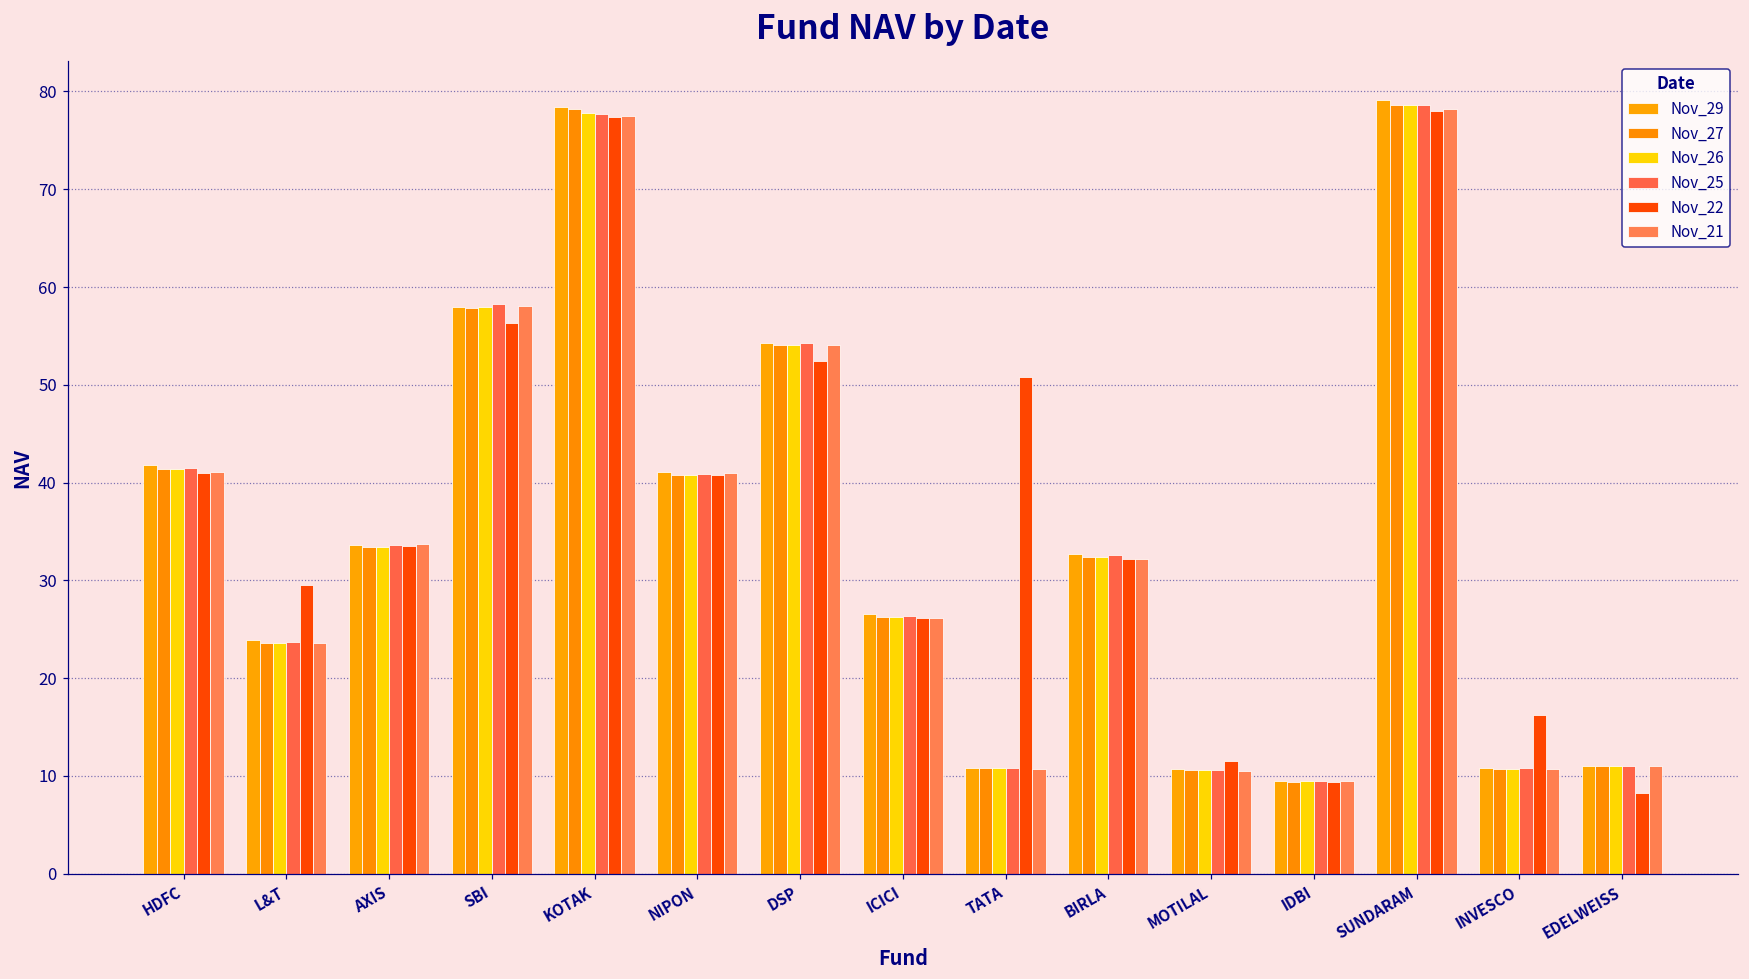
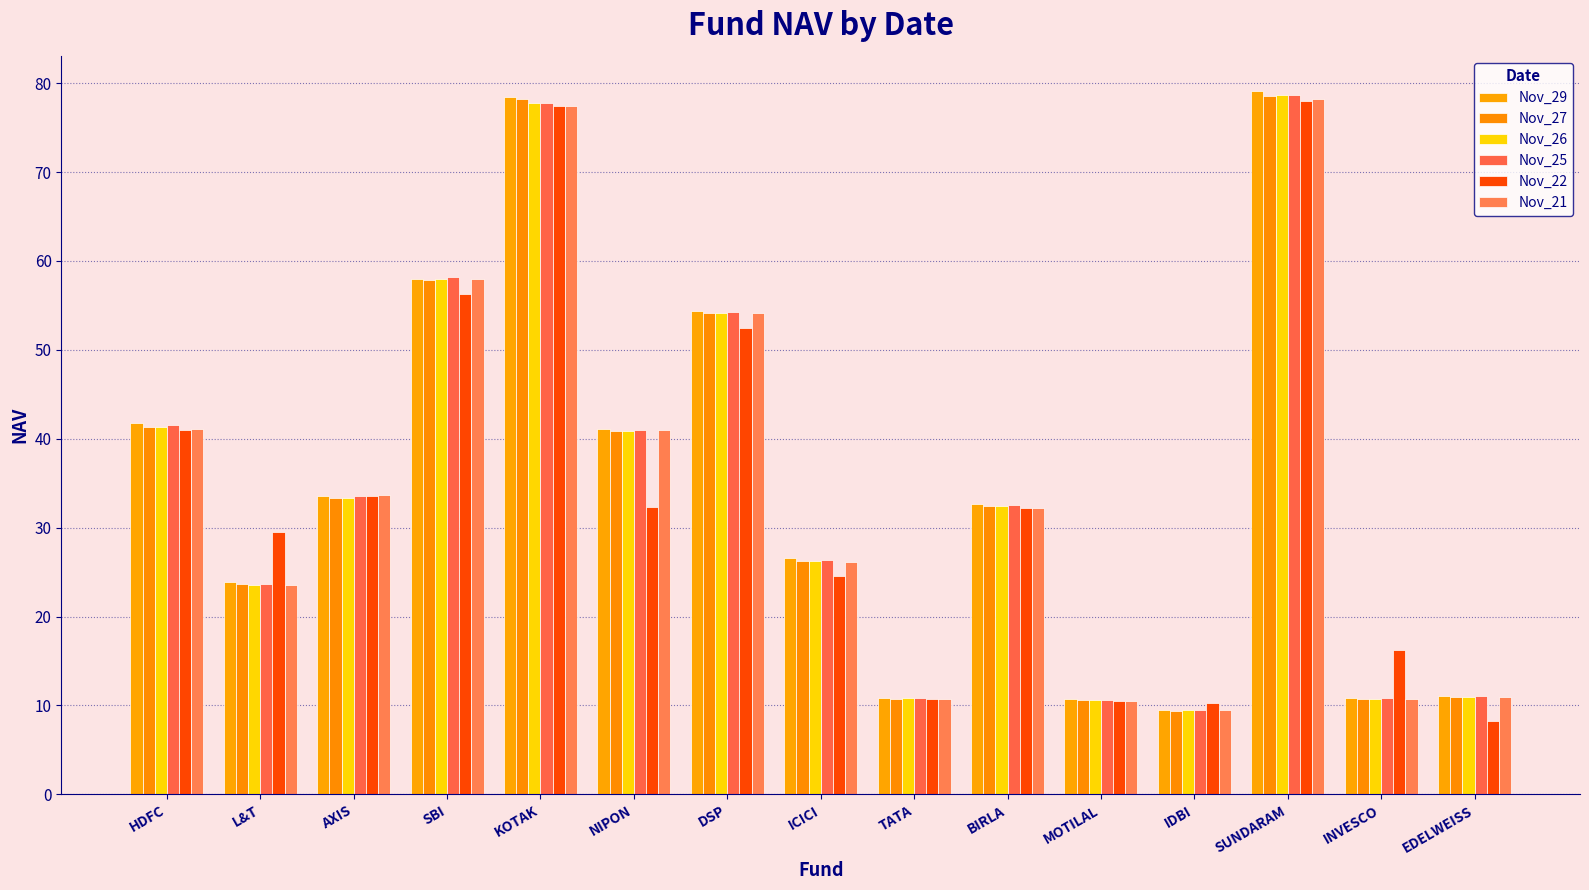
Nov_22, NIPON: 41 -> 32
Nov_22, ICICI: 26 -> 25
Nov_22, TATA: 51 -> 11
Nov_22, MOTILAL: 11.5 -> 10.5
Nov_22, IDBI: 9 -> 10
